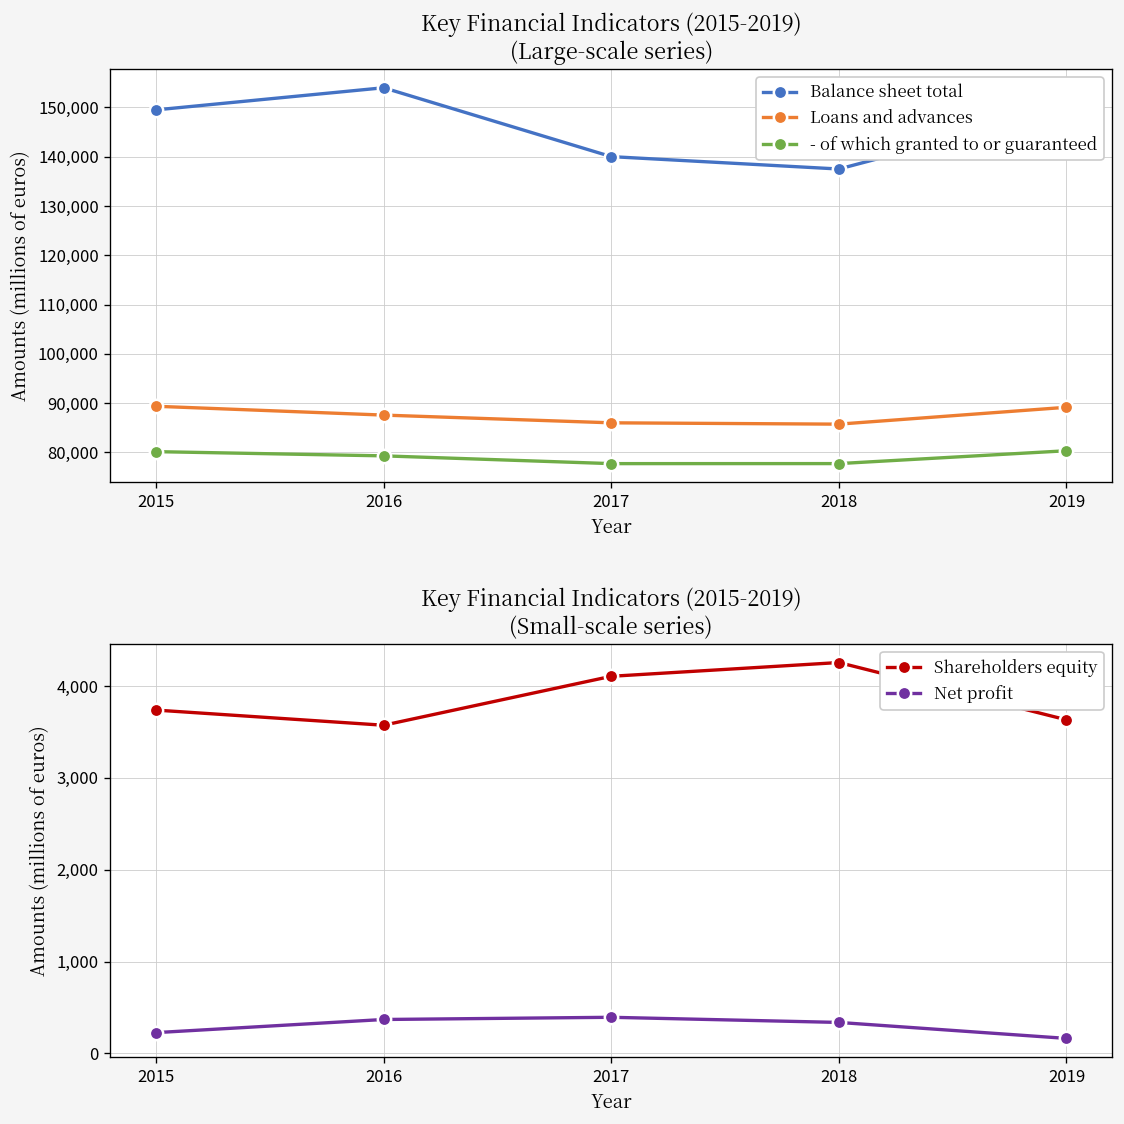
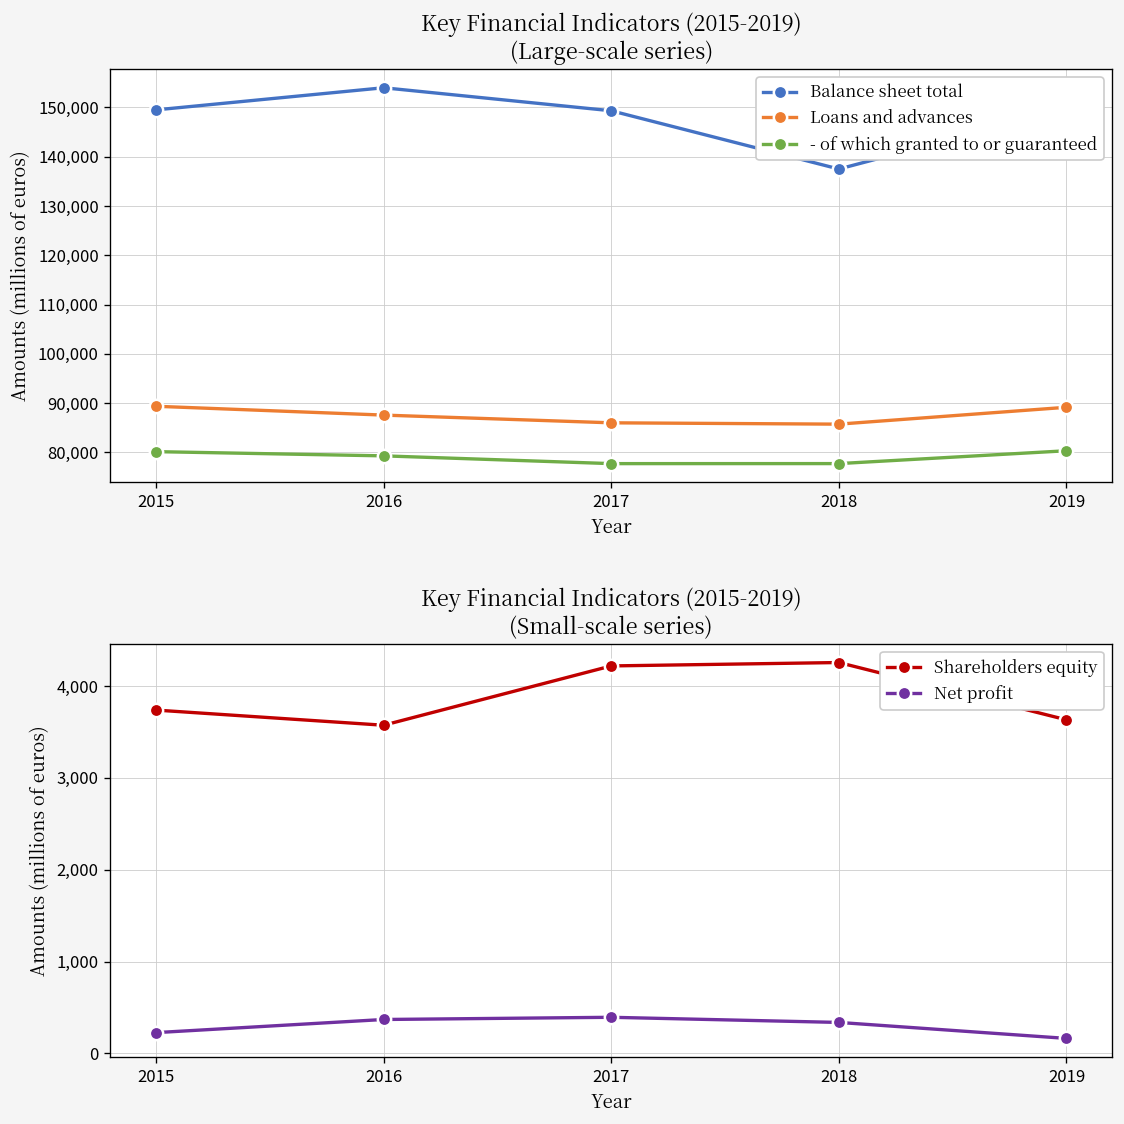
Key Financial Indicators (2015-2019) (Large-scale series), Balance sheet total, 2017: 140,000 -> 149,000
Key Financial Indicators (2015-2019) (Small-scale series), Shareholders equity, 2017: 4,100 -> 4,200
